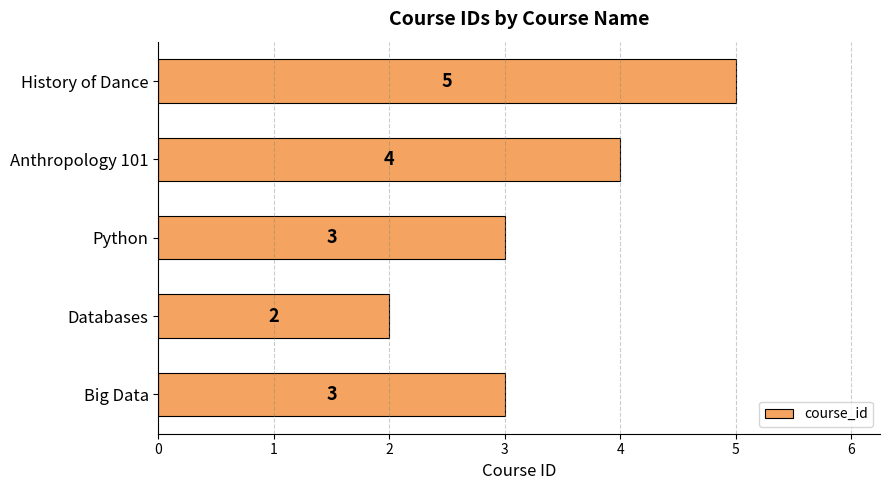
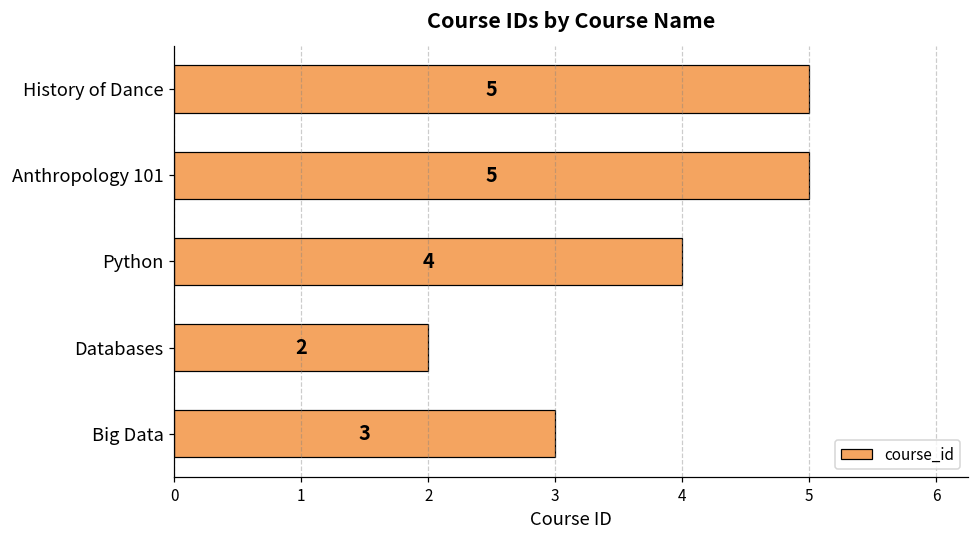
Anthropology 101: 4 -> 5
Python: 3 -> 4
